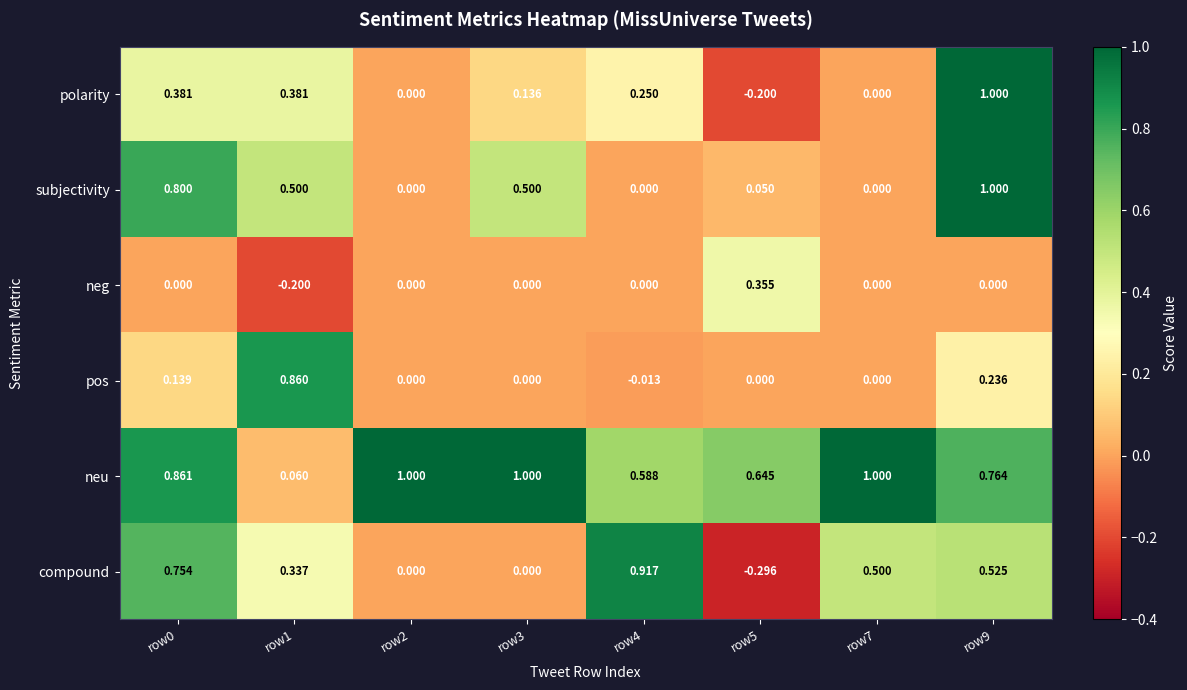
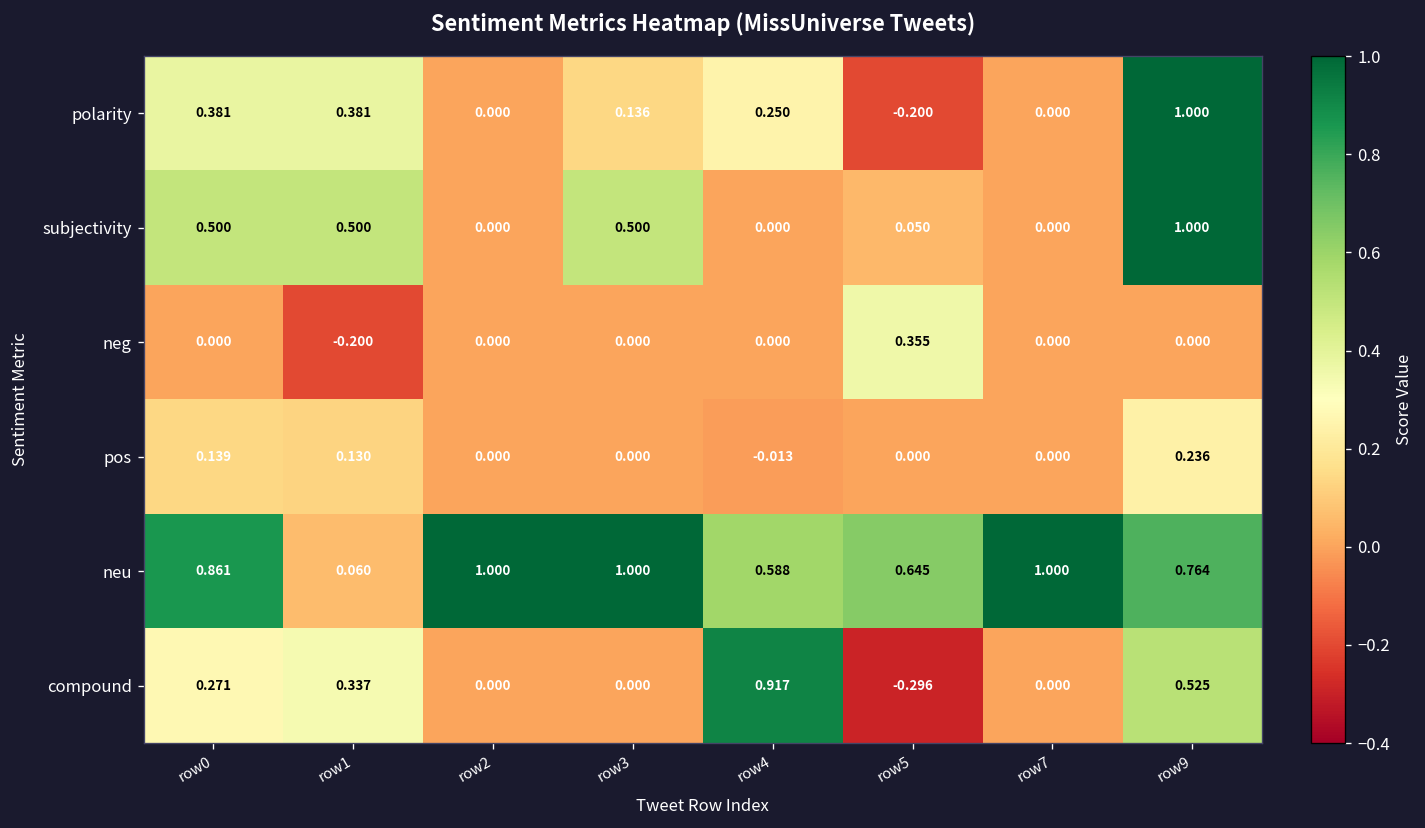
subjectivity, row0: 0.800 -> 0.500
pos, row1: 0.860 -> 0.130
compound, row0: 0.754 -> 0.271
compound, row7: 0.500 -> 0.000
